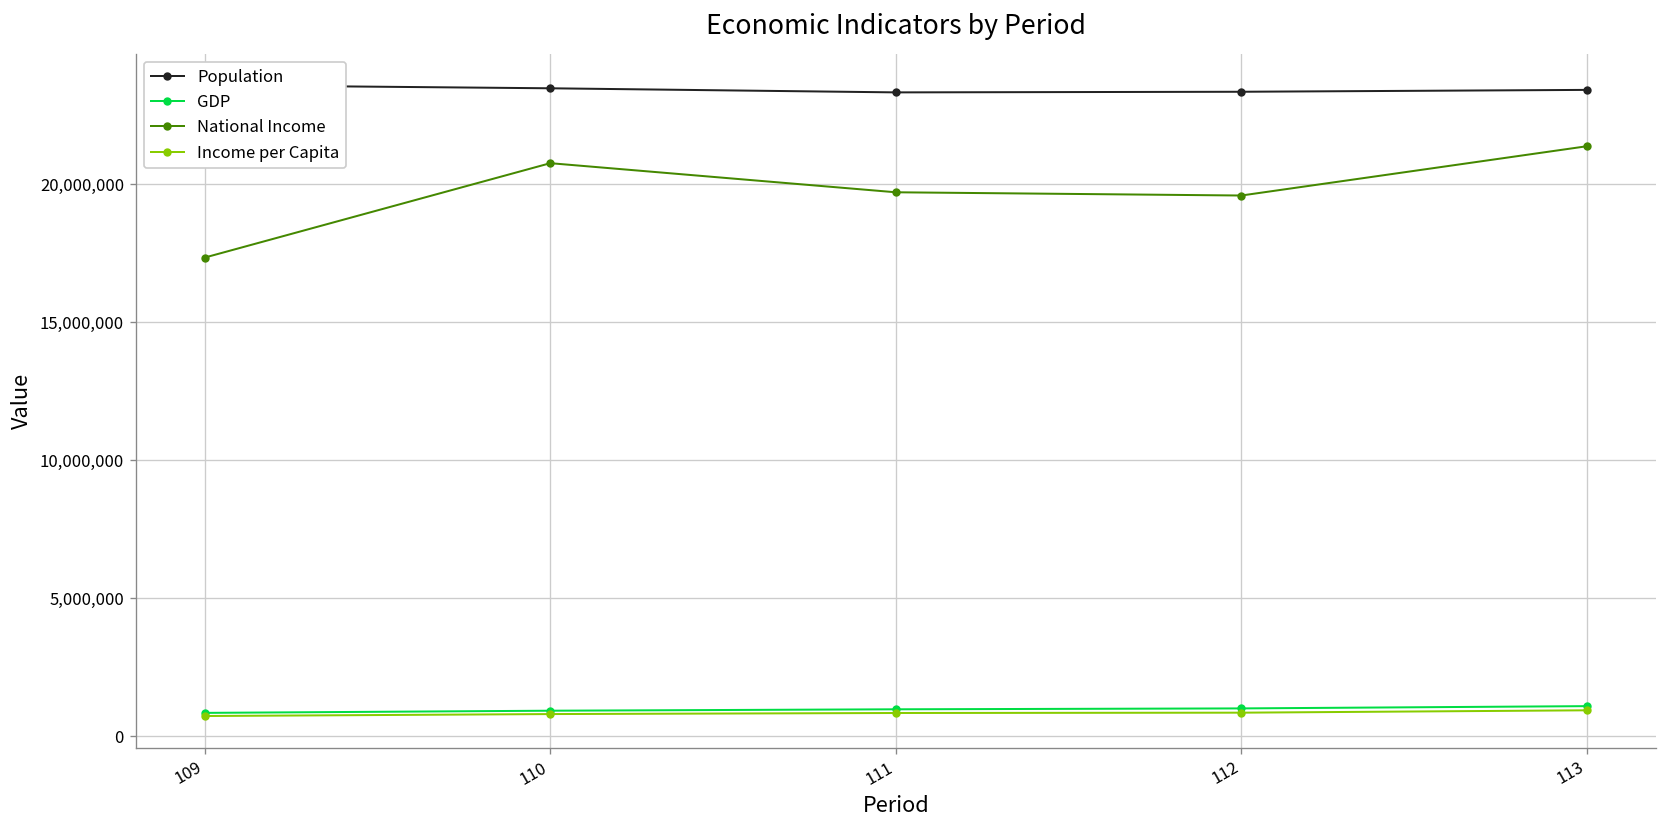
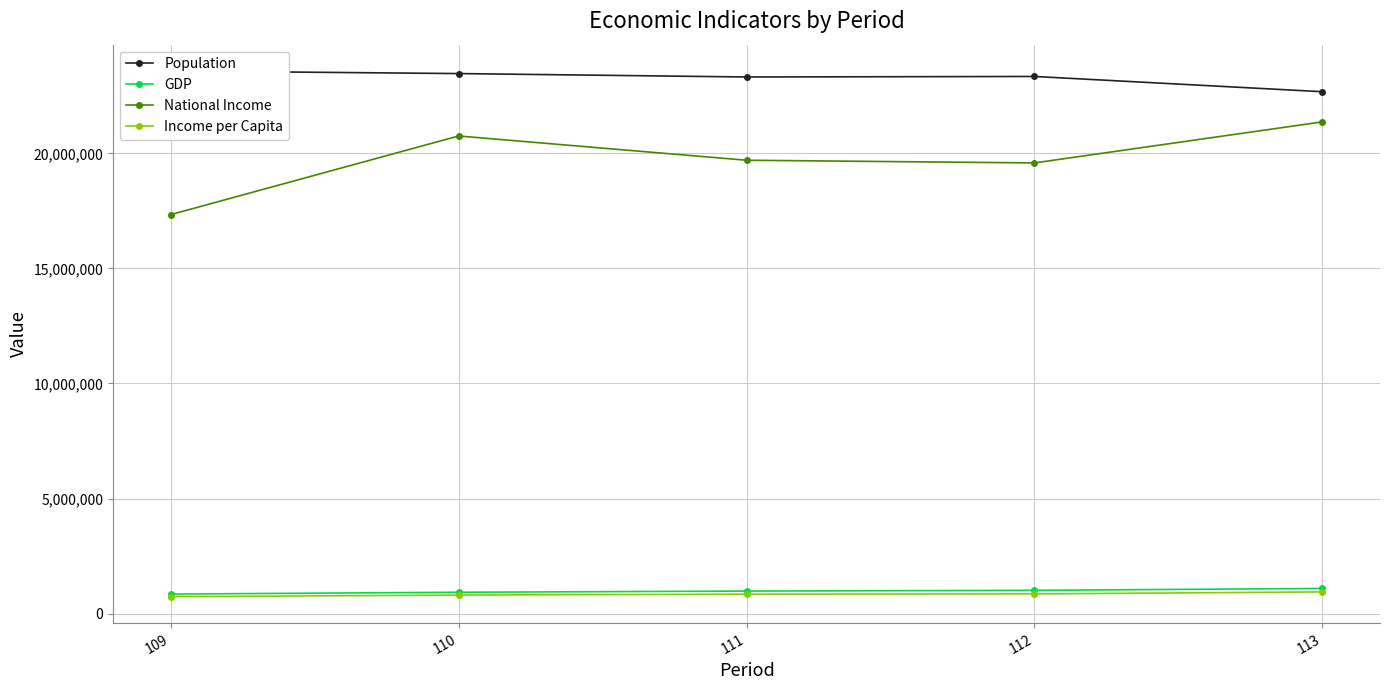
Population, 113: 23,400,000 -> 22,700,000
